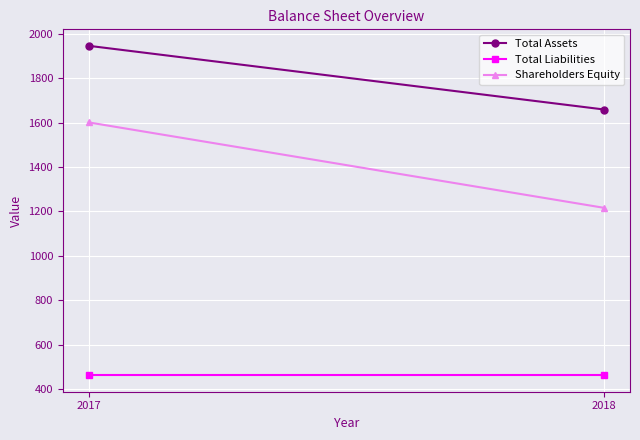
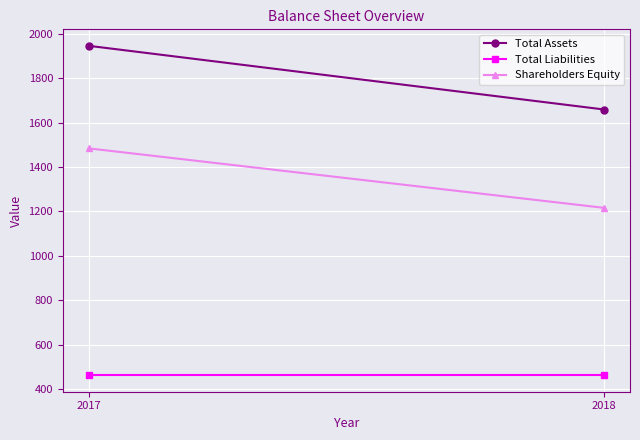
Shareholders Equity, 2017: 1600 -> 1480
